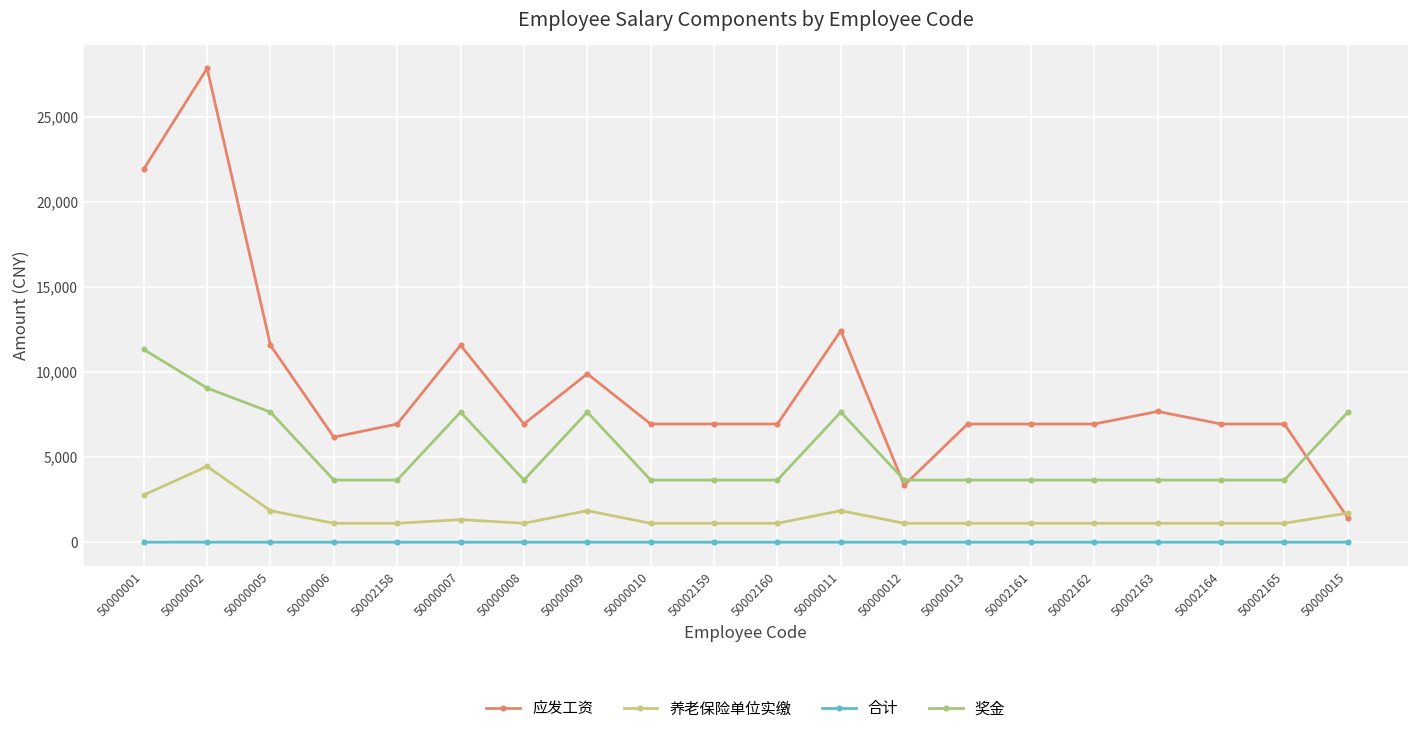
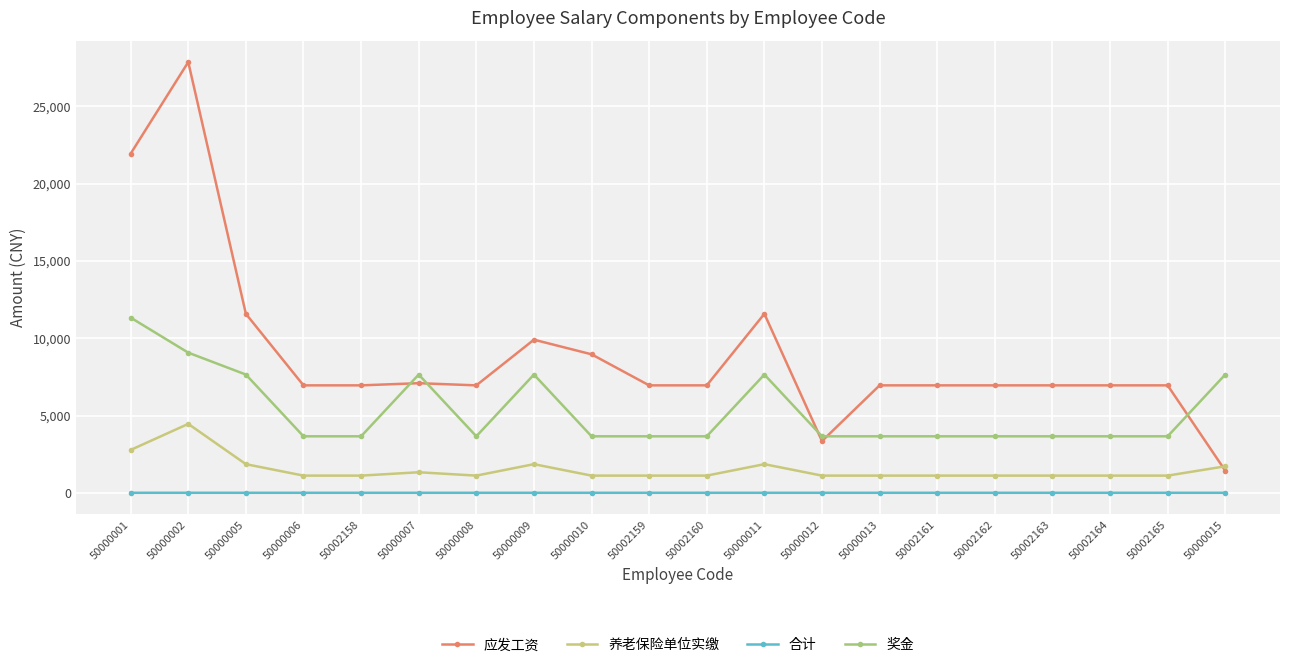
应发工资, 50000006: 6,200 -> 7,000
应发工资, 50000007: 11,600 -> 7,100
应发工资, 50000010: 7,000 -> 9,000
应发工资, 50000011: 12,400 -> 11,600
应发工资, 50002163: 7,700 -> 7,000
